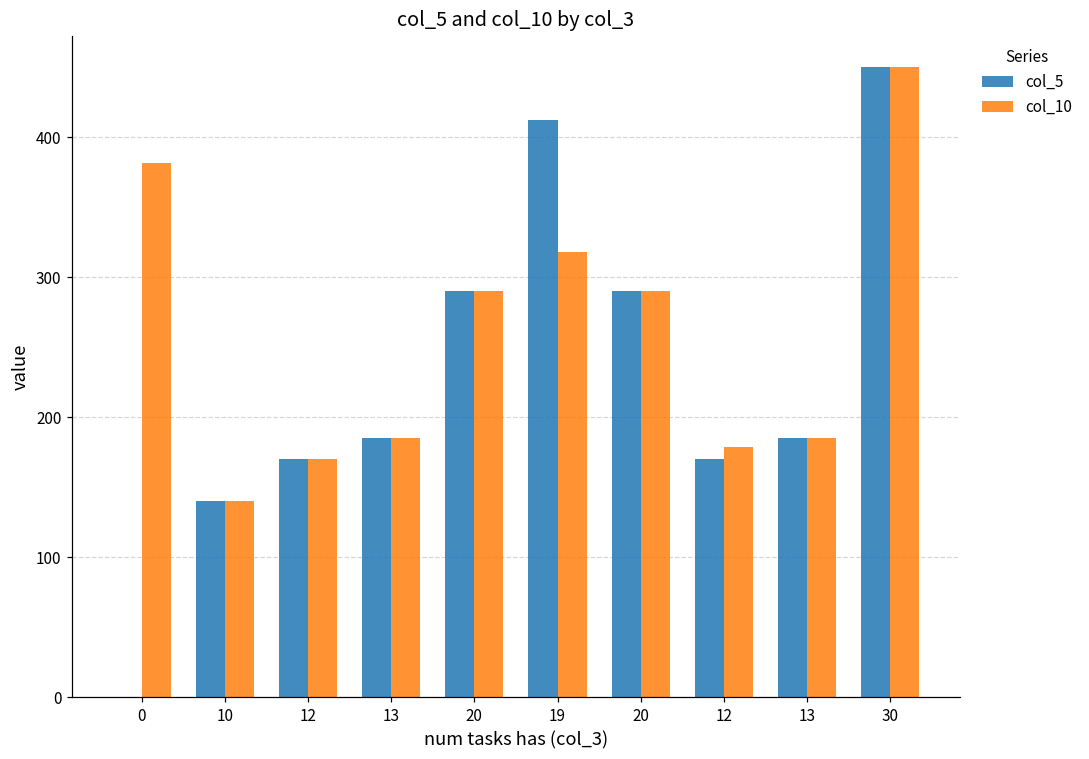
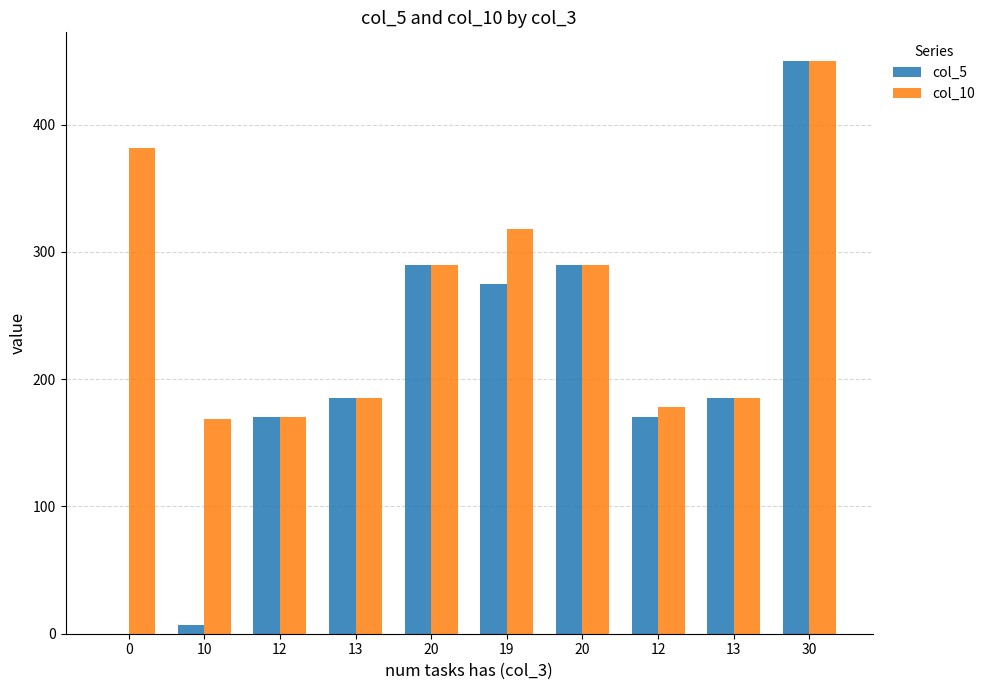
col_5, 10: 140 -> 7
col_10, 10: 140 -> 169
col_5, 19: 412 -> 275
